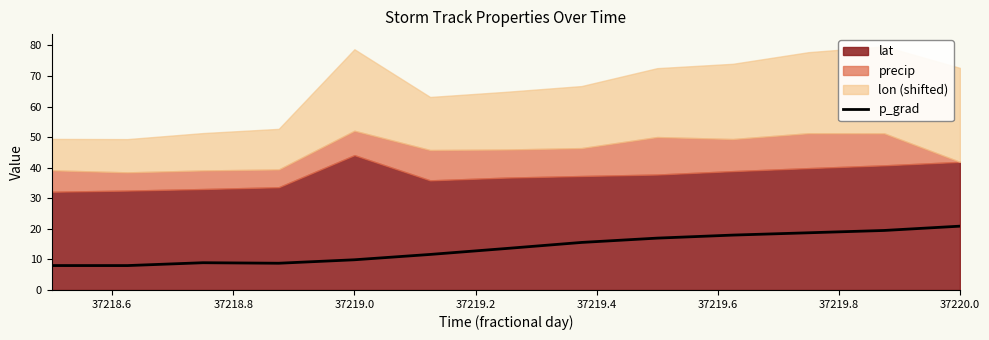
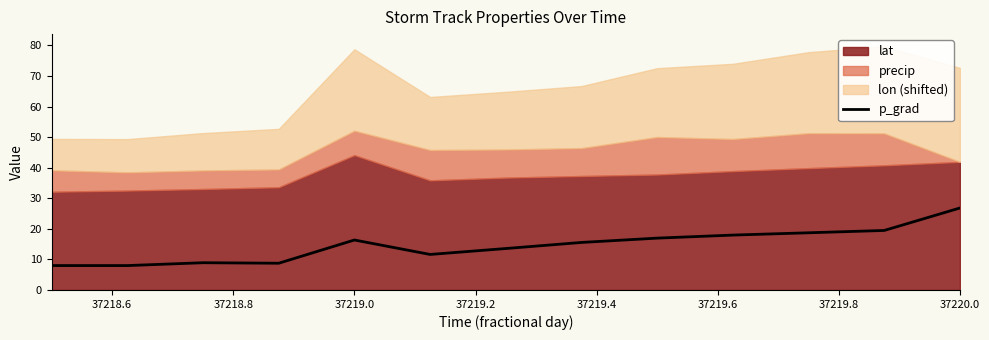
p_grad, 37219.0: 10 -> 16
p_grad, 37220.0: 21 -> 27
